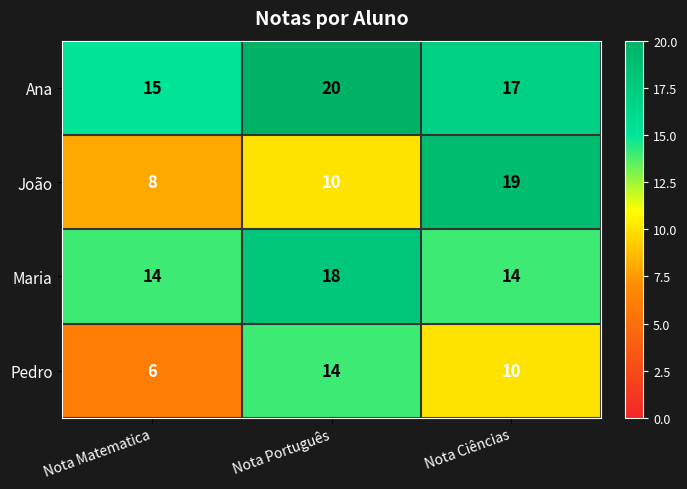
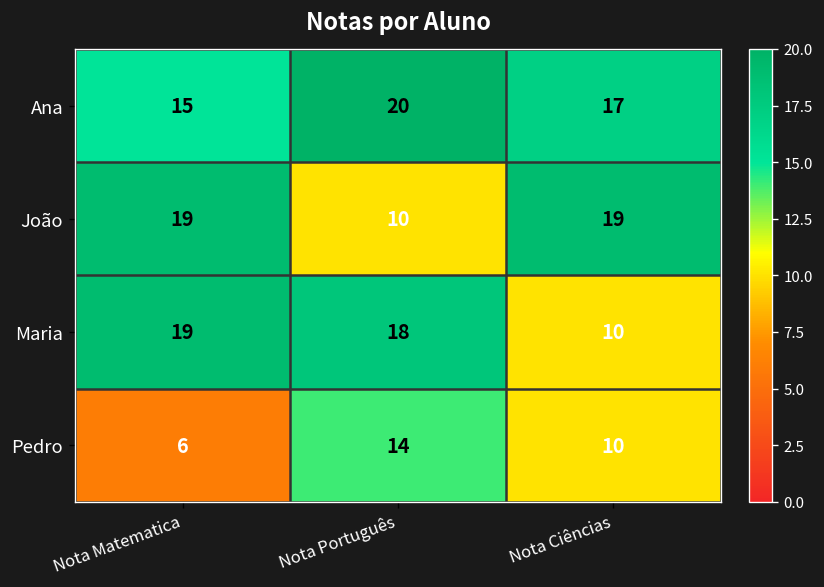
João, Nota Matematica: 8 -> 19
Maria, Nota Matematica: 14 -> 19
Maria, Nota Ciências: 14 -> 10
